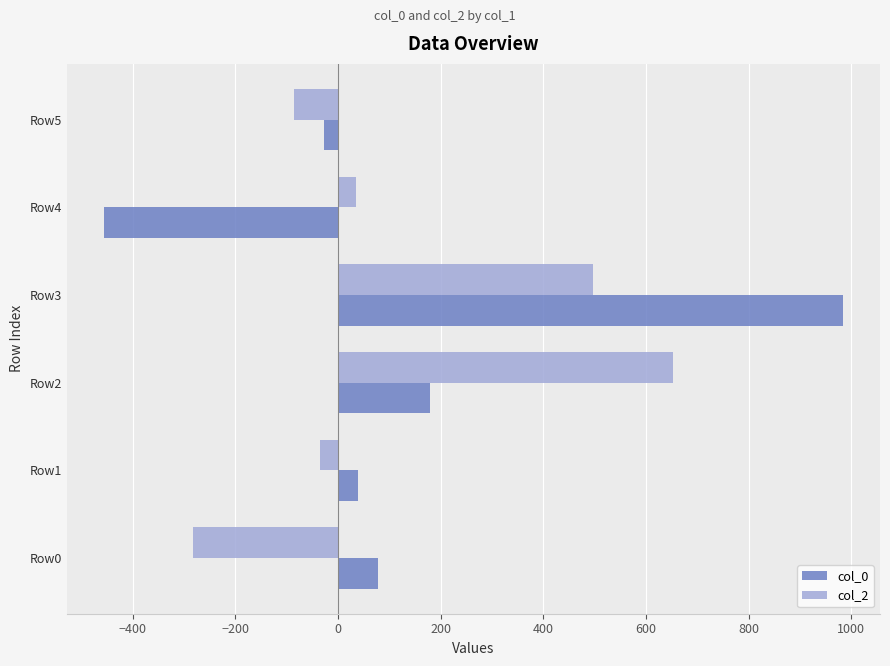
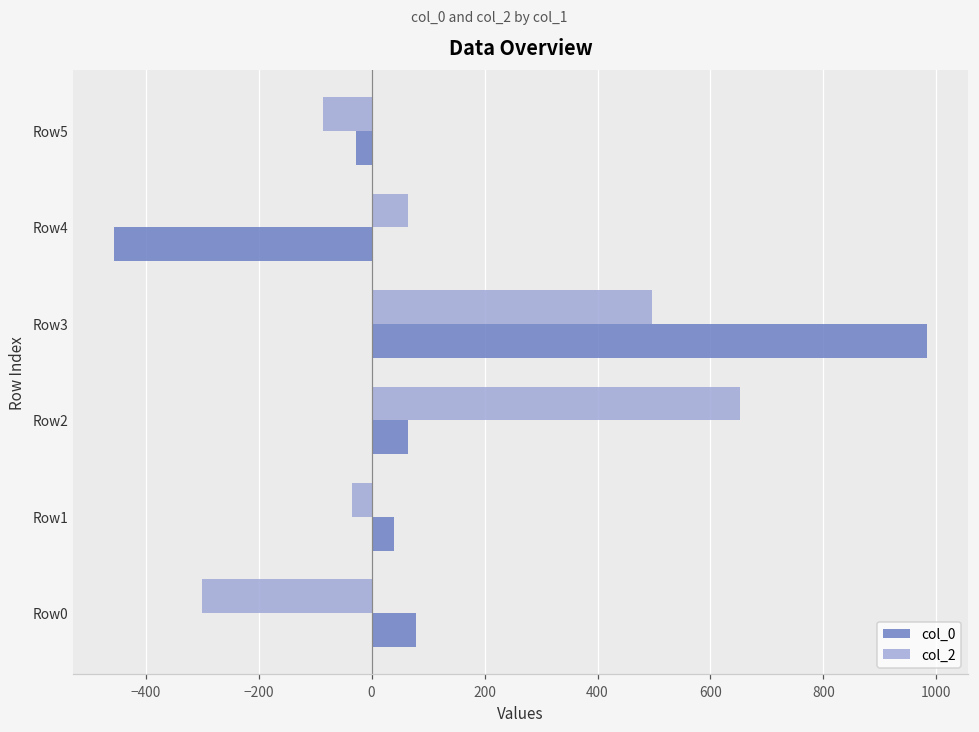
col_2, Row4: 40 -> 70
col_0, Row2: 180 -> 70
col_2, Row0: -280 -> -300
